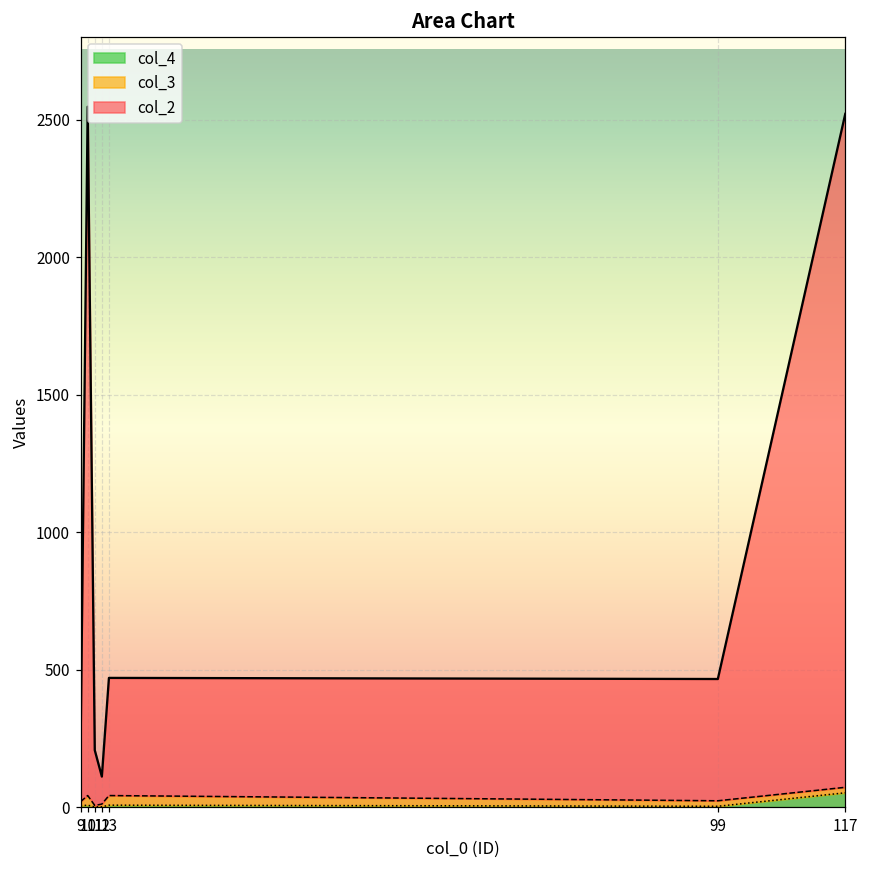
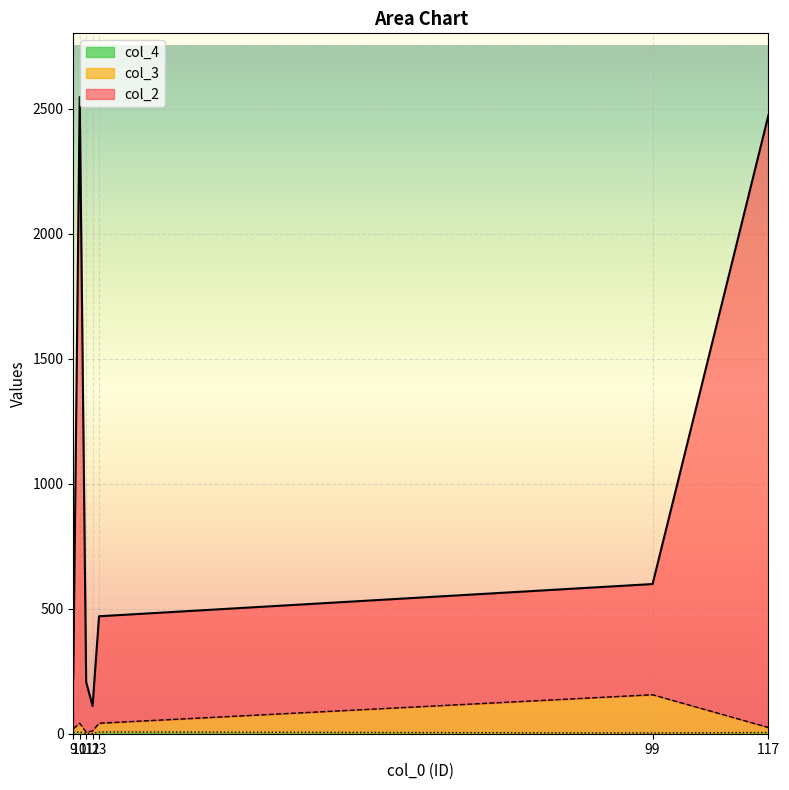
col_3, 99: 20 -> 150
col_4, 117: 50 -> 10
